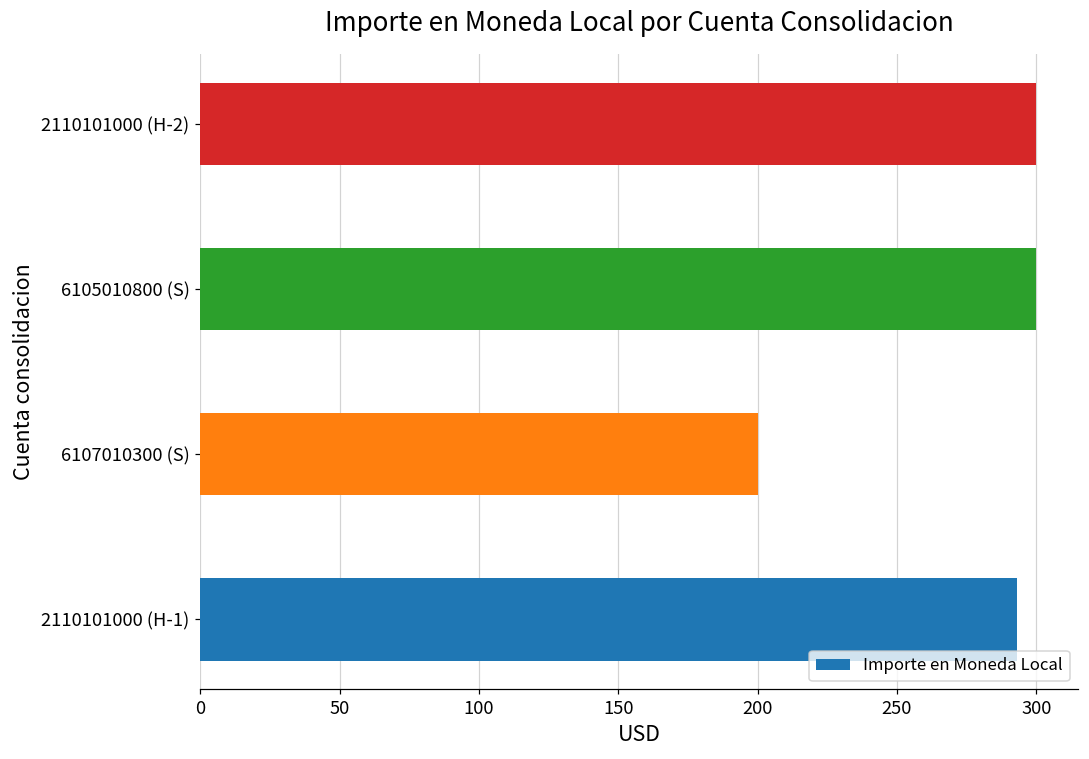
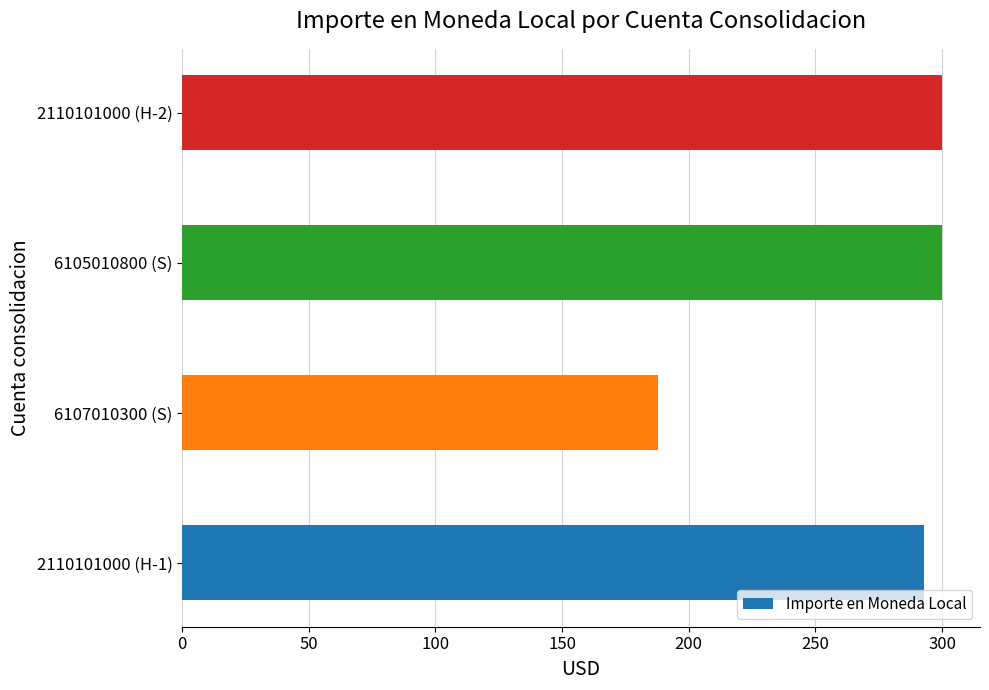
6107010300 (S): 200 -> 188
